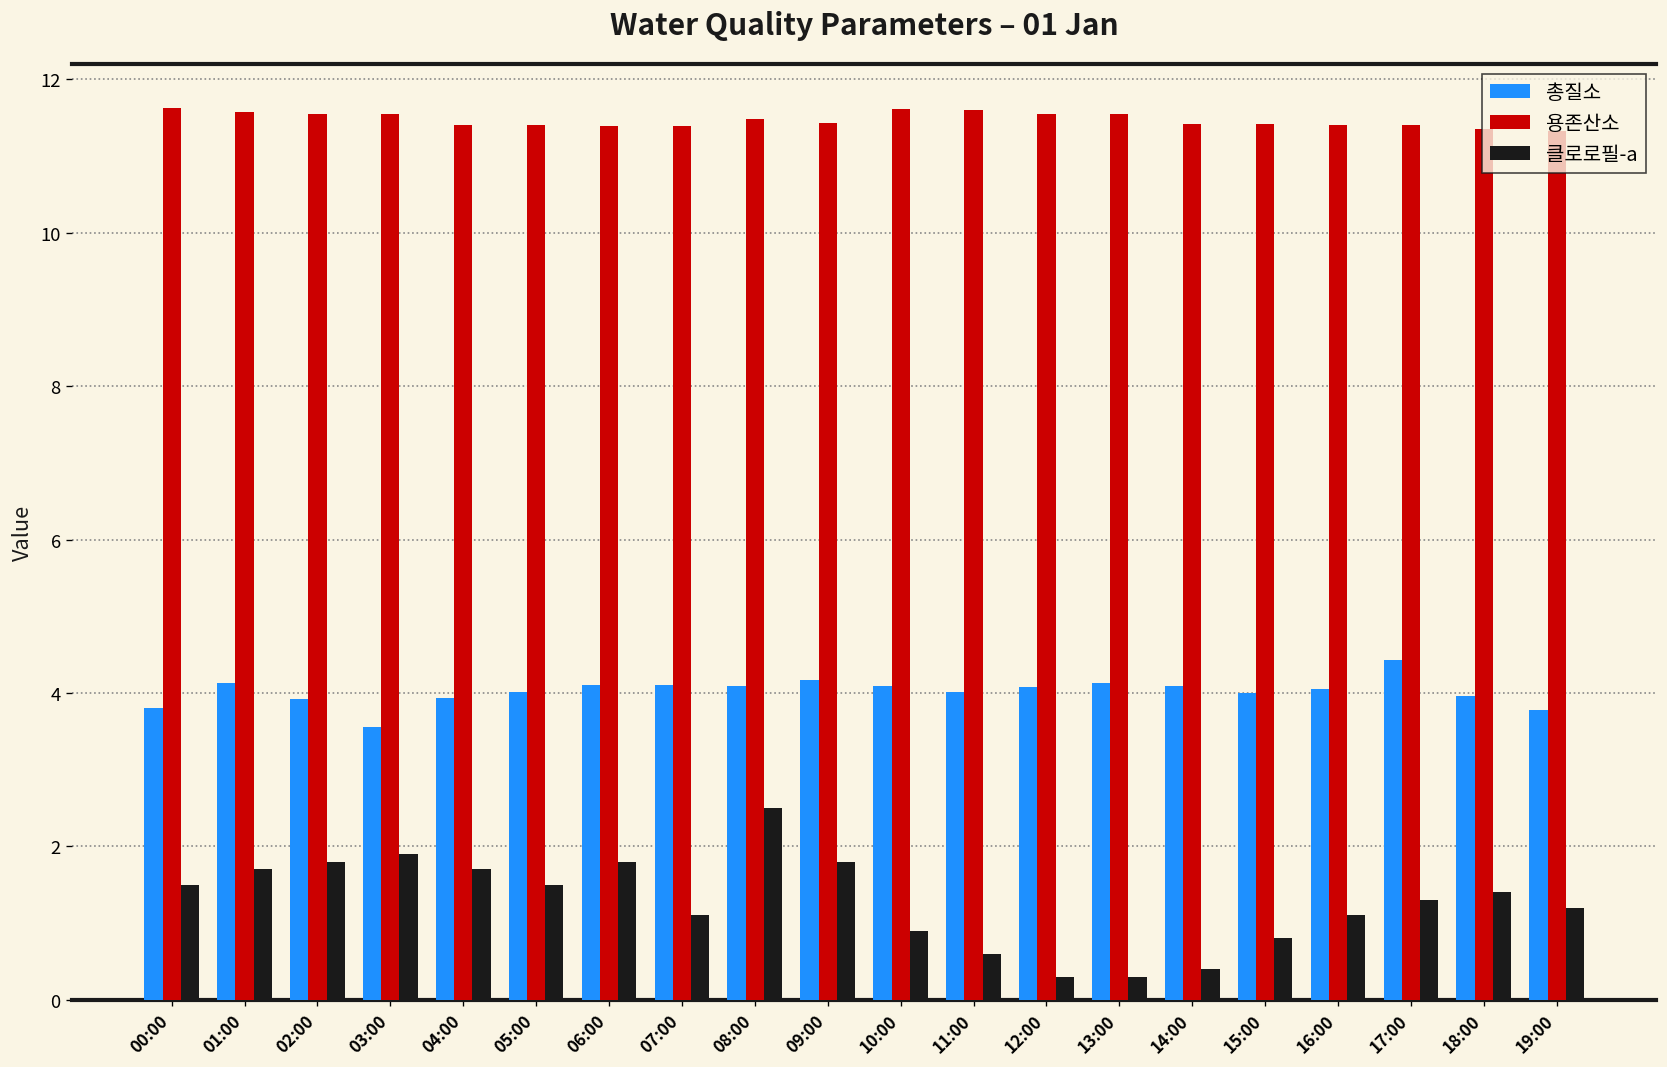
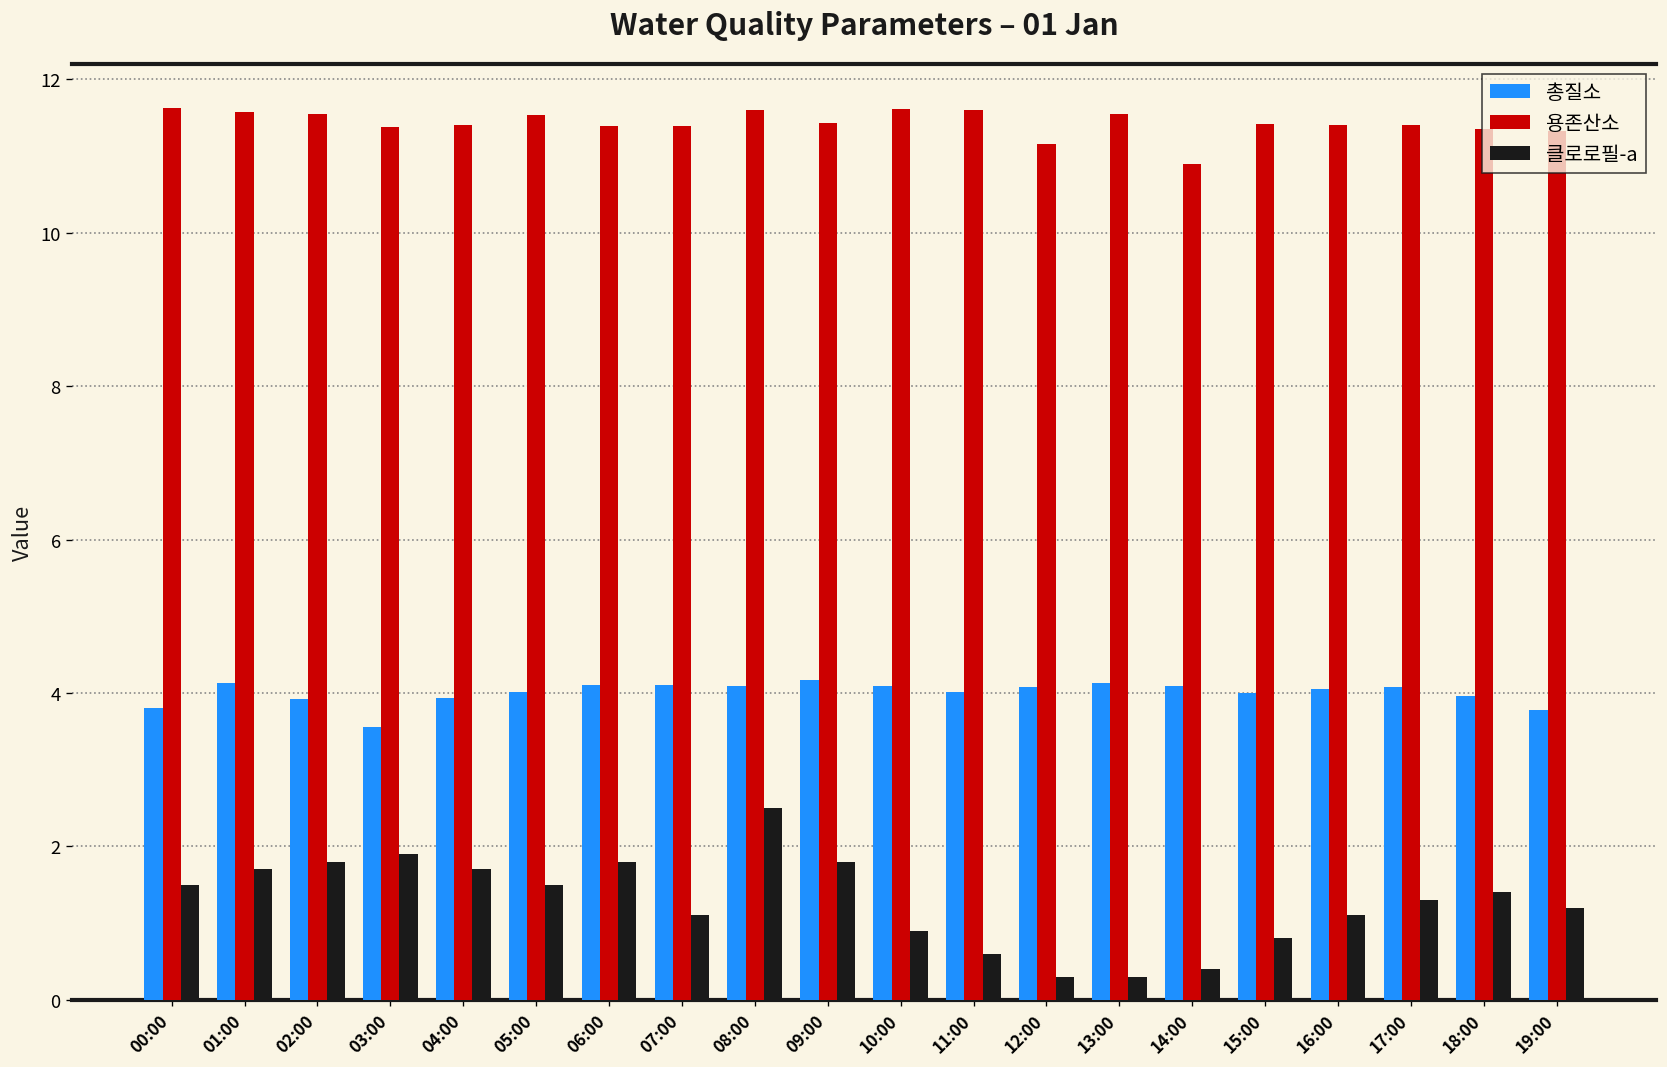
용존산소, 03:00: 11.6 -> 11.4
용존산소, 05:00: 11.4 -> 11.5
용존산소, 08:00: 11.5 -> 11.6
용존산소, 12:00: 11.5 -> 11.2
용존산소, 14:00: 11.4 -> 10.9
총질소, 17:00: 4.4 -> 4.1
